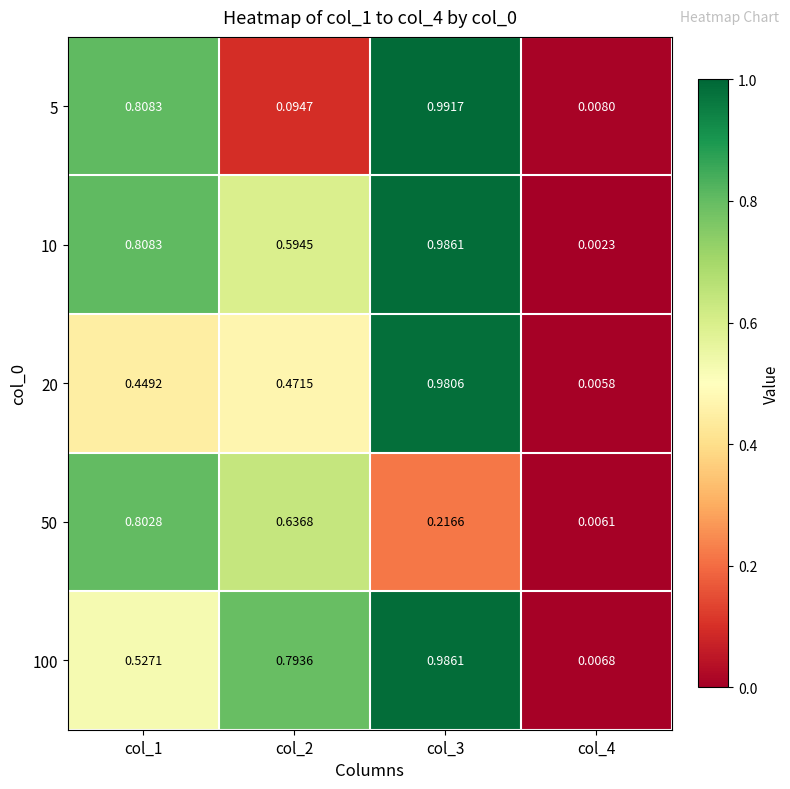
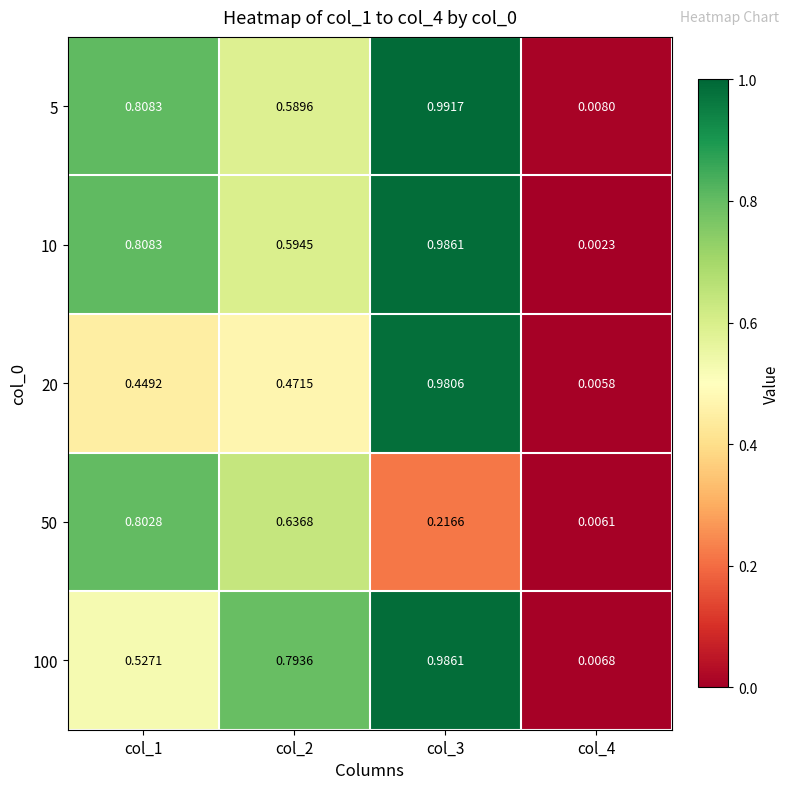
5, col_2: 0.0947 -> 0.5896
